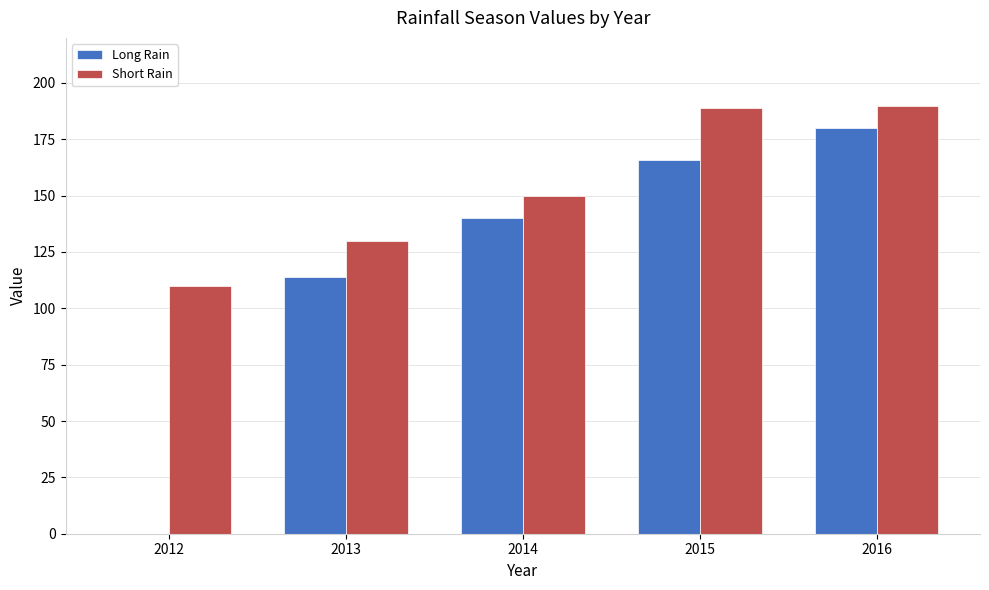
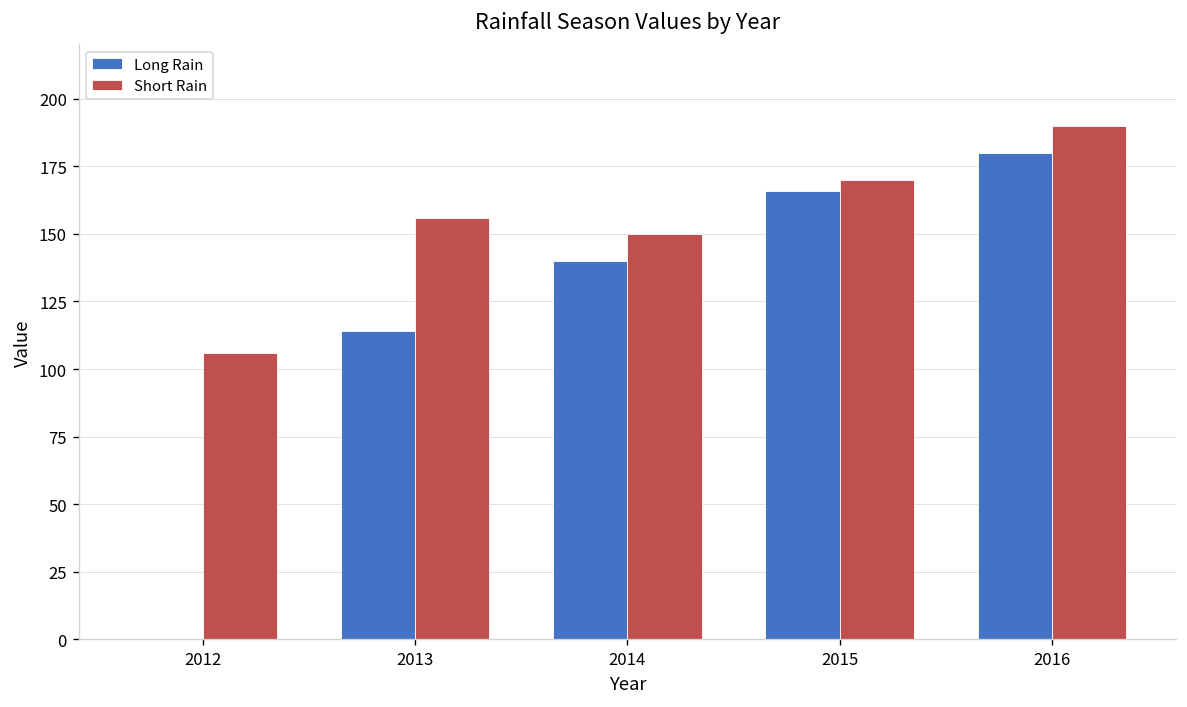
Short Rain, 2012: 110 -> 106
Short Rain, 2013: 130 -> 156
Short Rain, 2015: 189 -> 170
